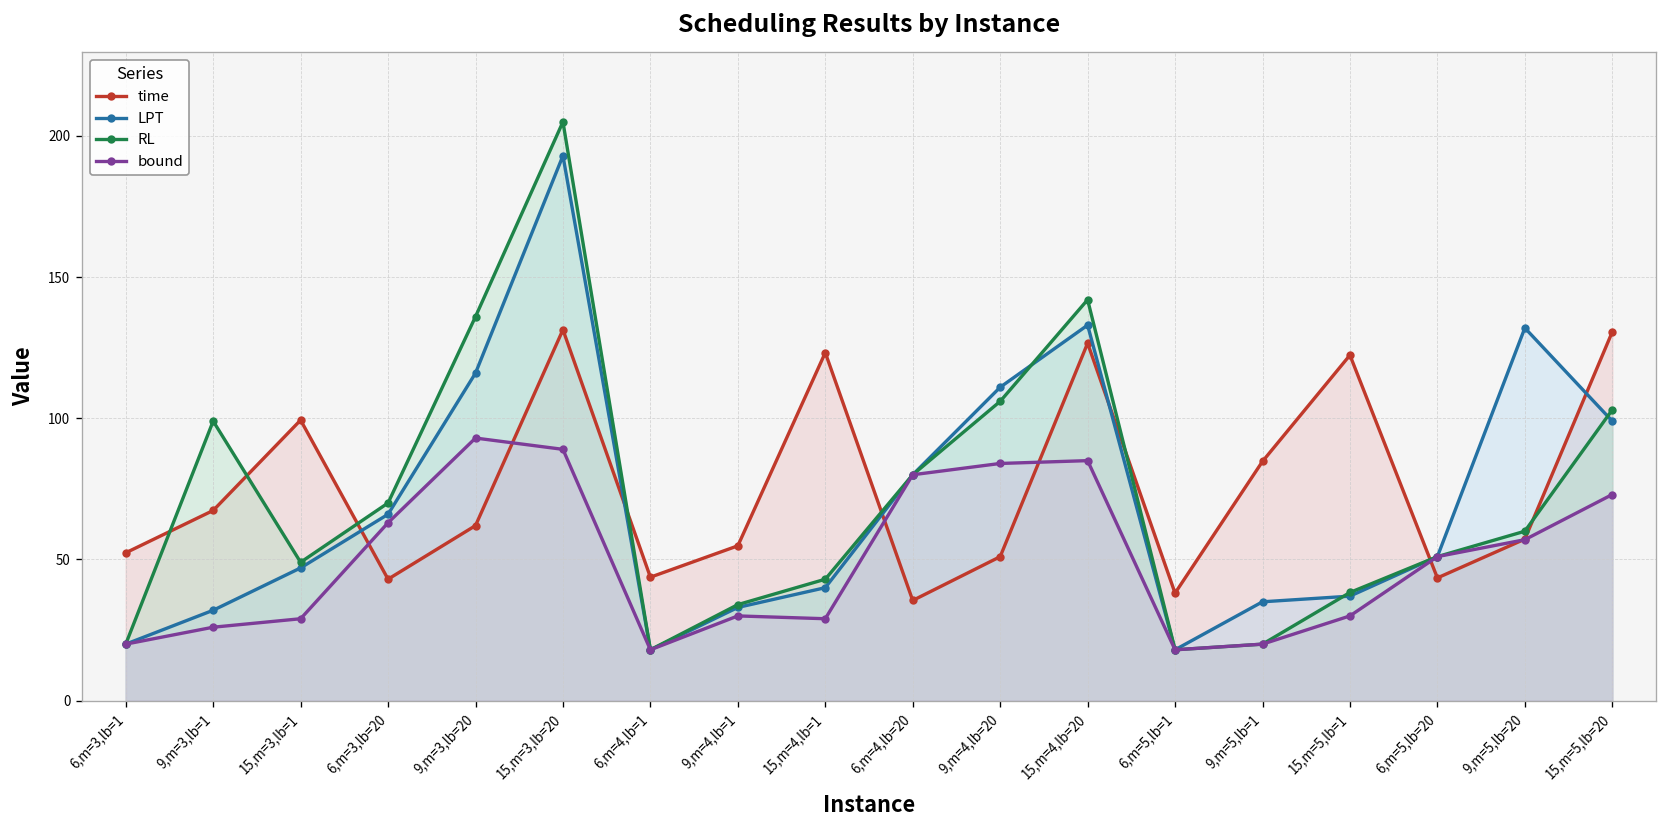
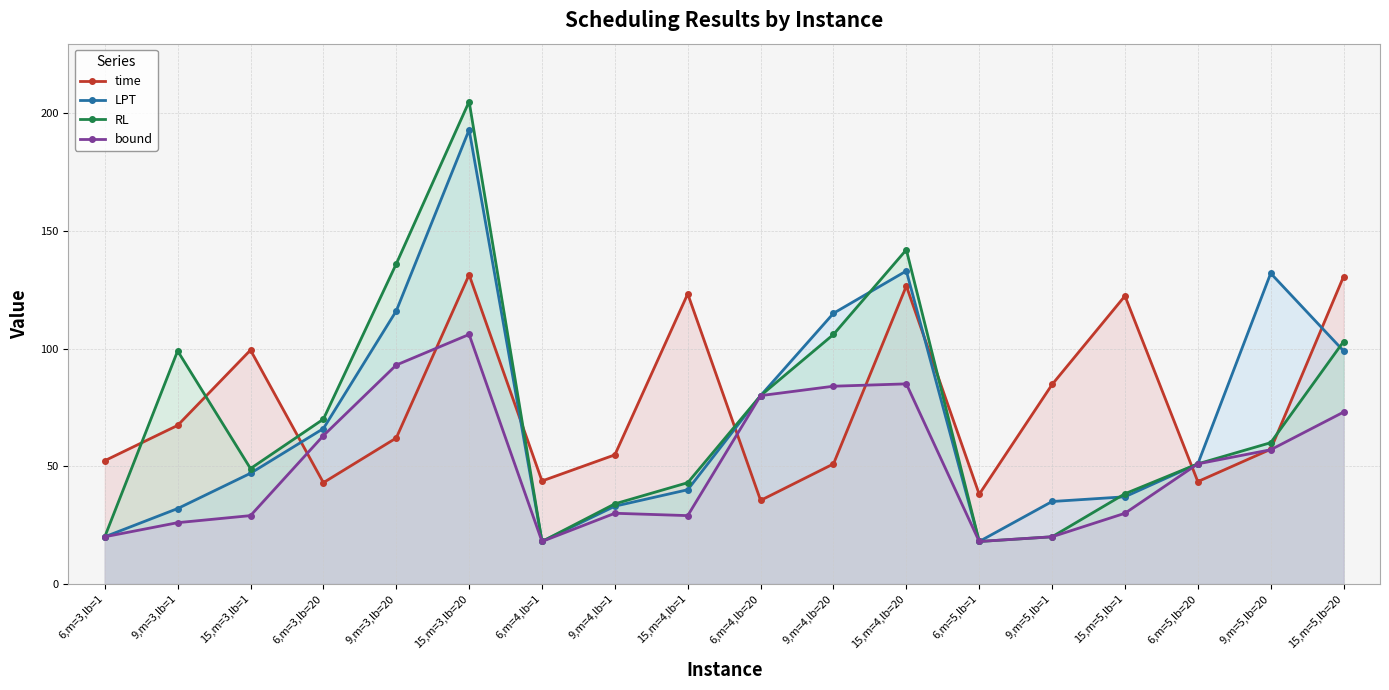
bound, 15,m=3,lb=20: 89 -> 106
LPT, 9,m=4,lb=20: 111 -> 115
